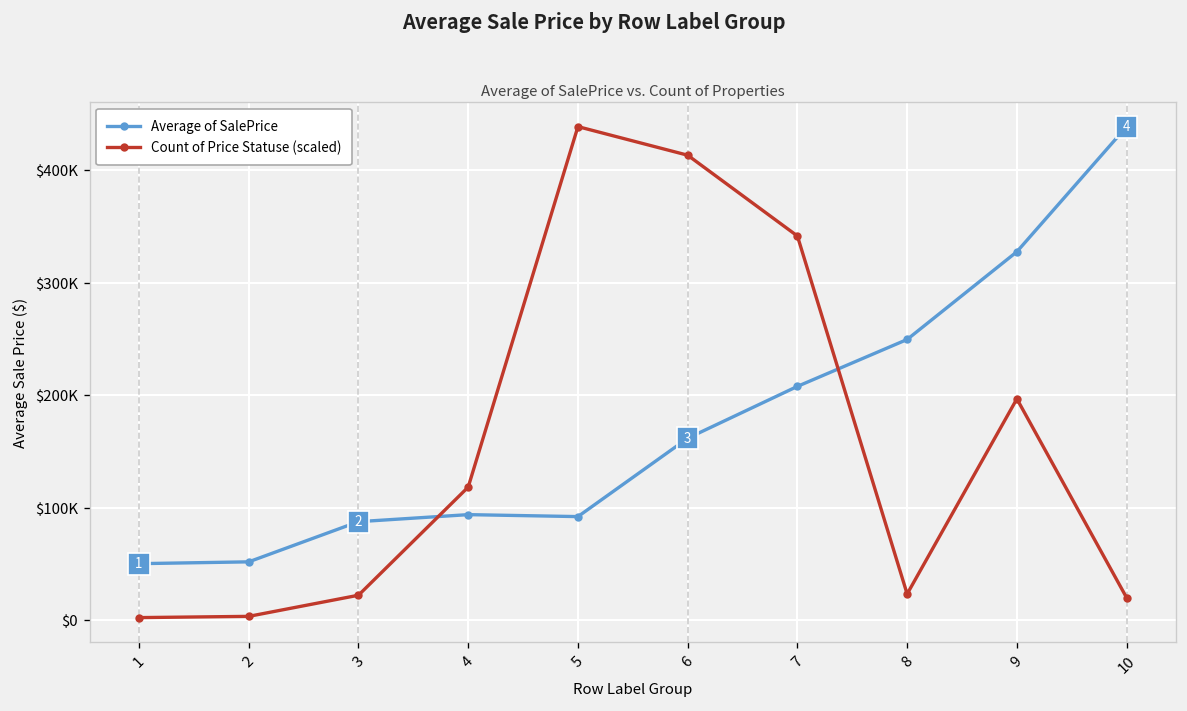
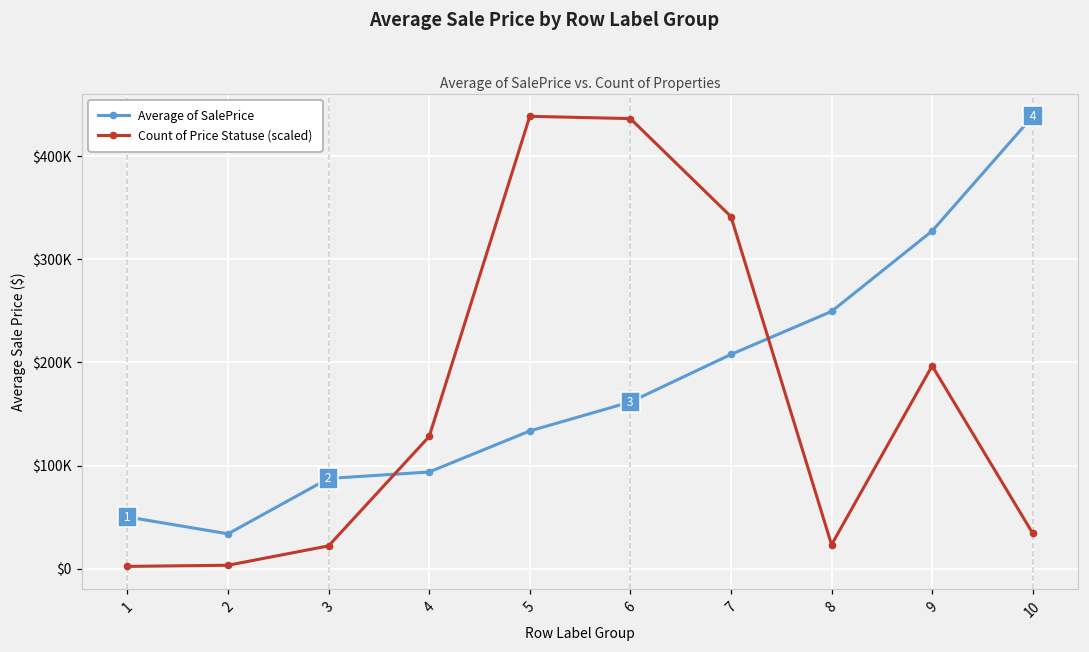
Average of SalePrice, 2: $50000 -> $30000
Count of Price Statuse (scaled), 4: $120000 -> $130000
Average of SalePrice, 5: $90000 -> $130000
Count of Price Statuse (scaled), 6: $410000 -> $440000
Count of Price Statuse (scaled), 10: $20000 -> $30000
